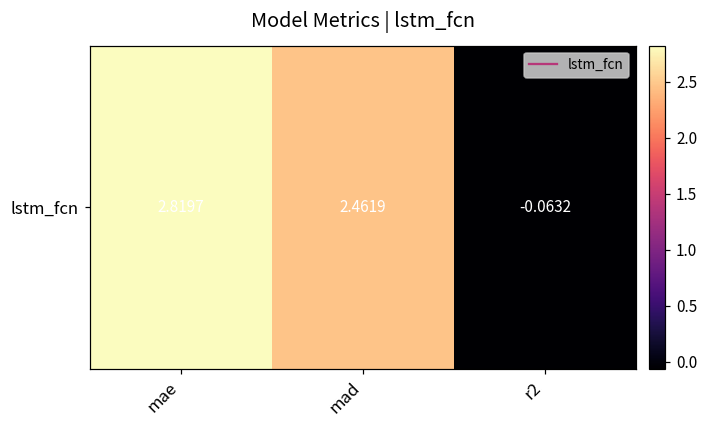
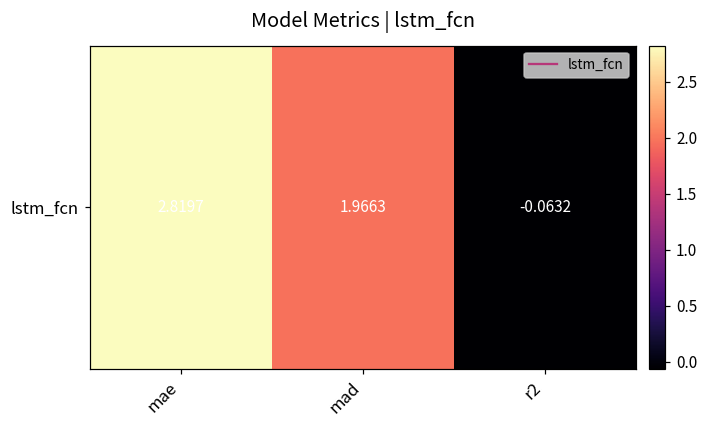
lstm_fcn, mad: 2.4619 -> 1.9663
